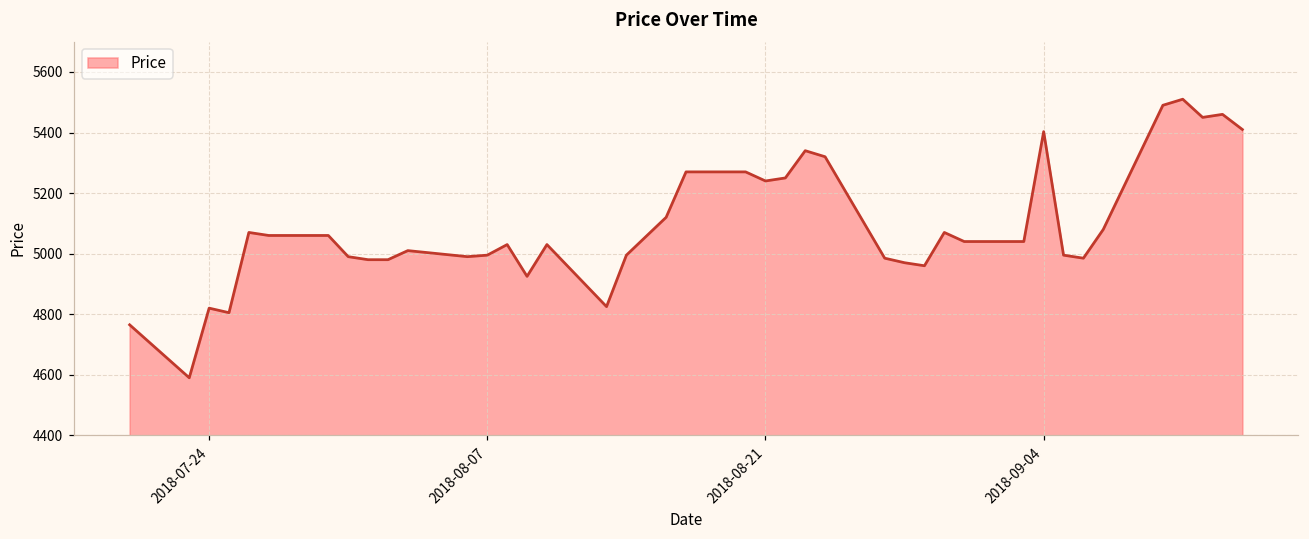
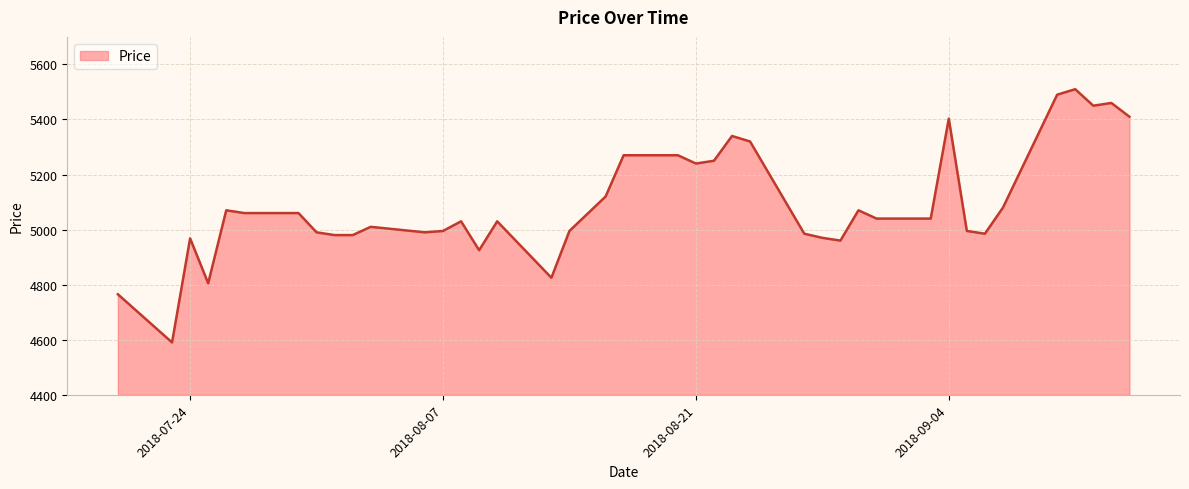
2018-07-24: 4820 -> 4970
